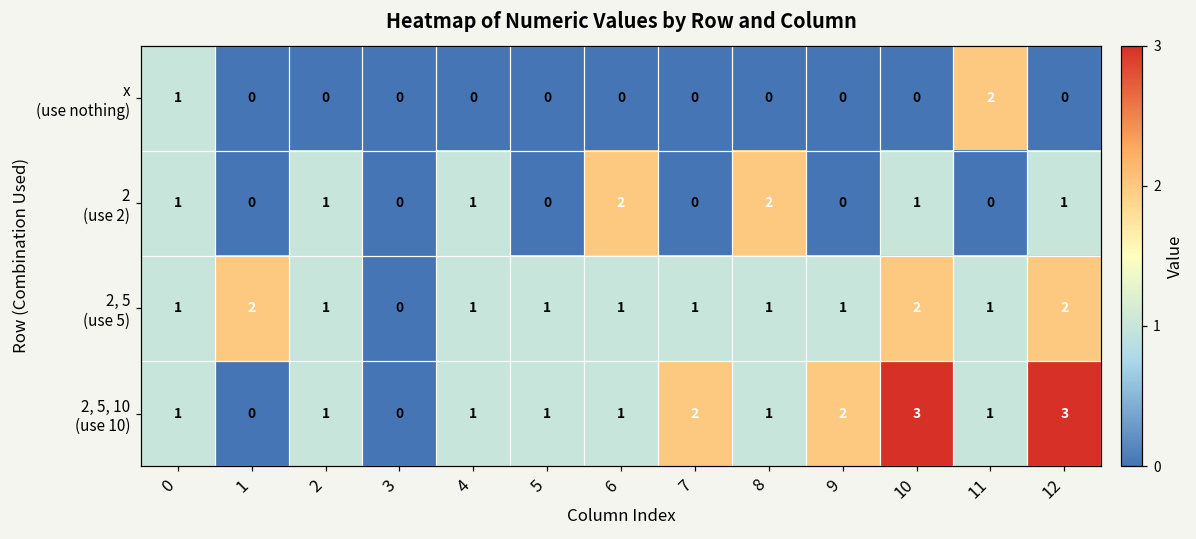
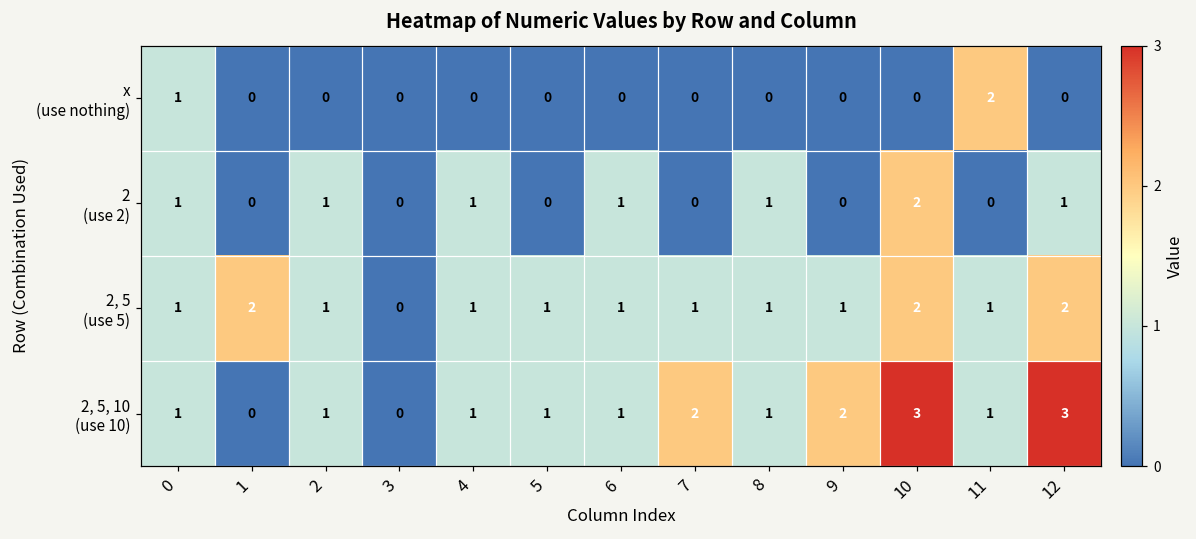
2 (use 2), 6: 2 -> 1
2 (use 2), 8: 2 -> 1
2 (use 2), 10: 1 -> 2
